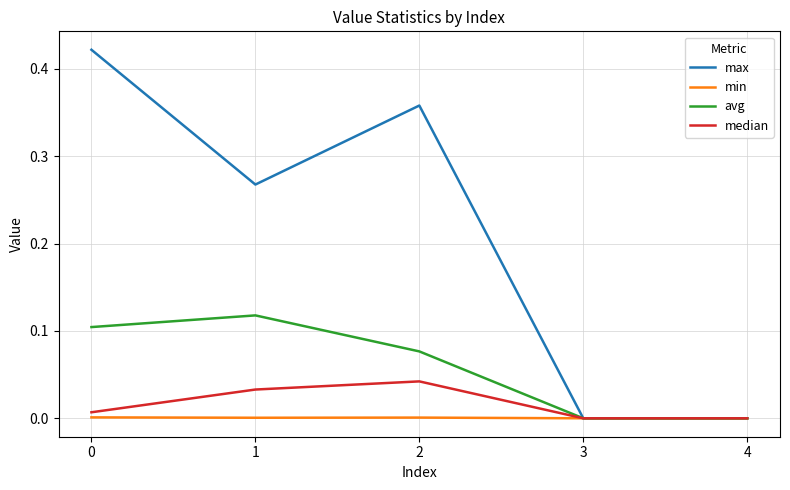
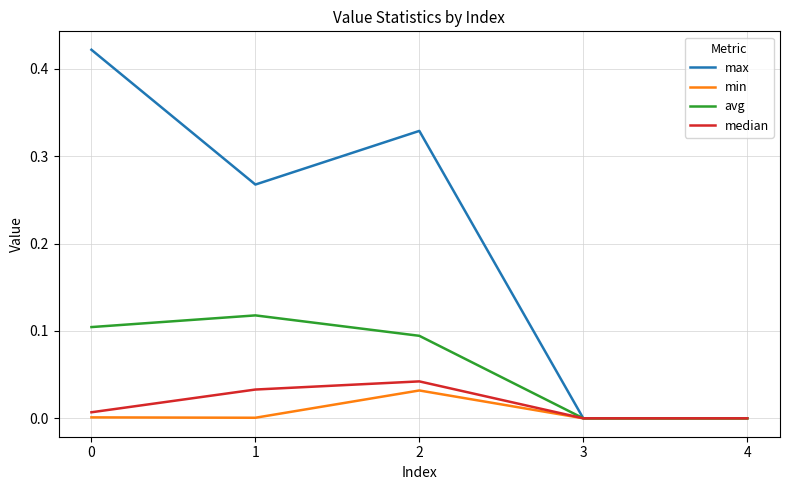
max, 2: 0.36 -> 0.33
min, 2: 0.00 -> 0.03
avg, 2: 0.08 -> 0.09
